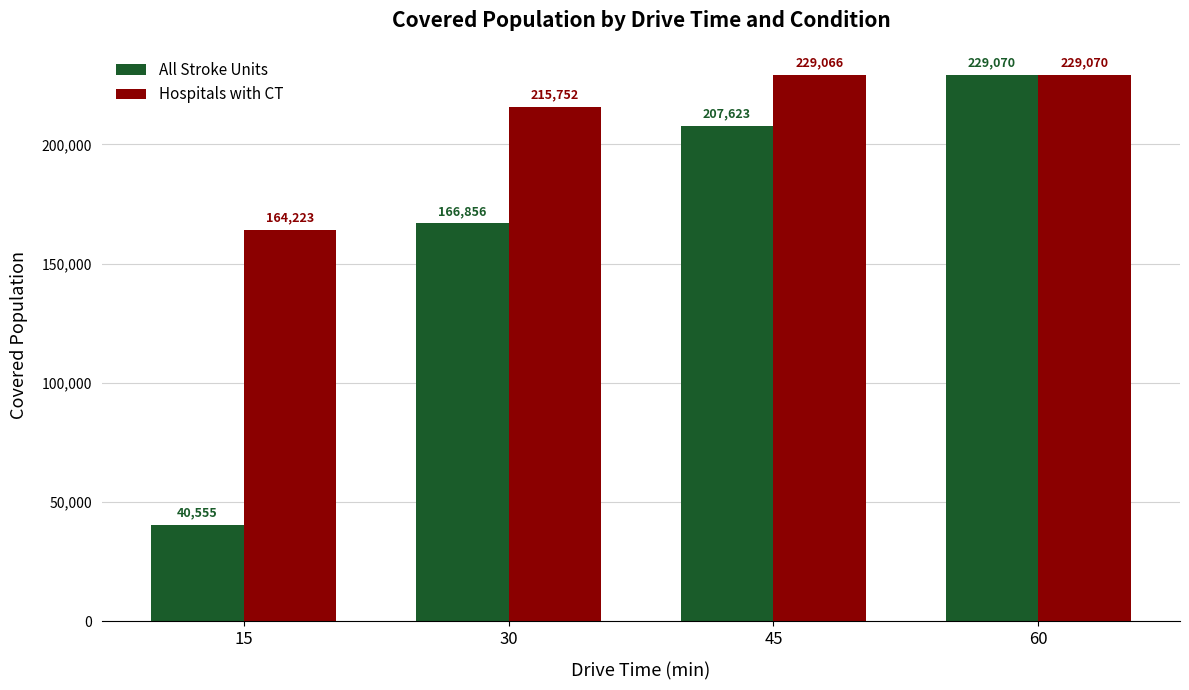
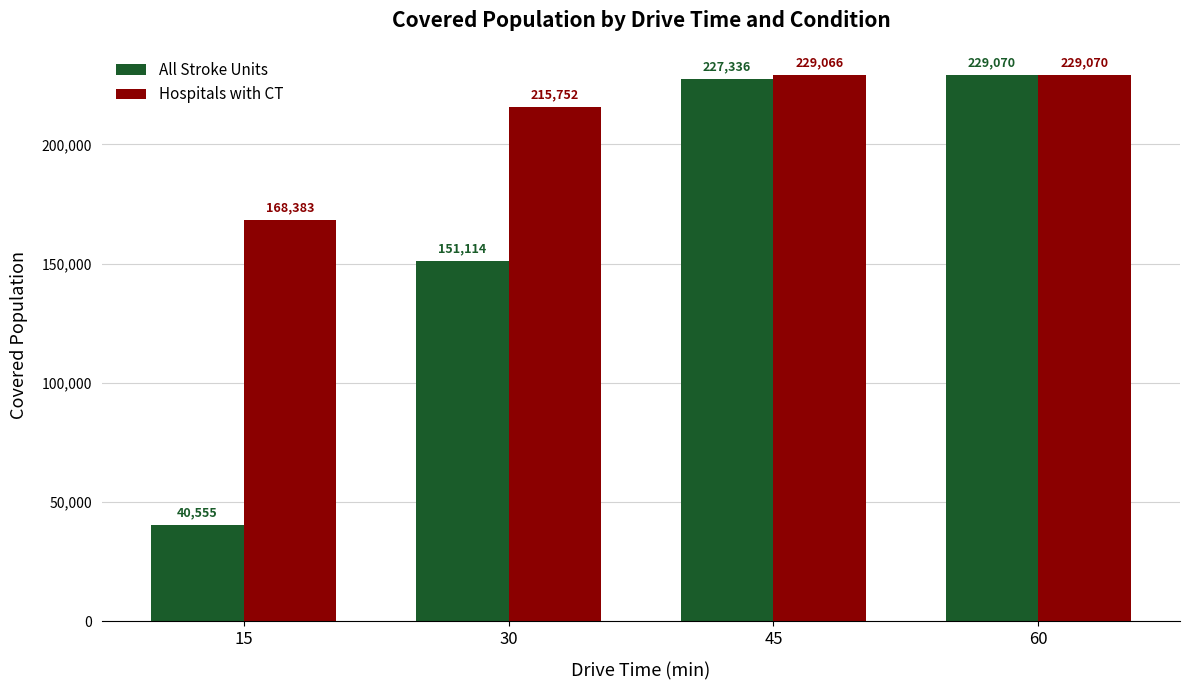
Hospitals with CT, 15: 164,223 -> 168,383
All Stroke Units, 30: 166,856 -> 151,114
All Stroke Units, 45: 207,623 -> 227,336
